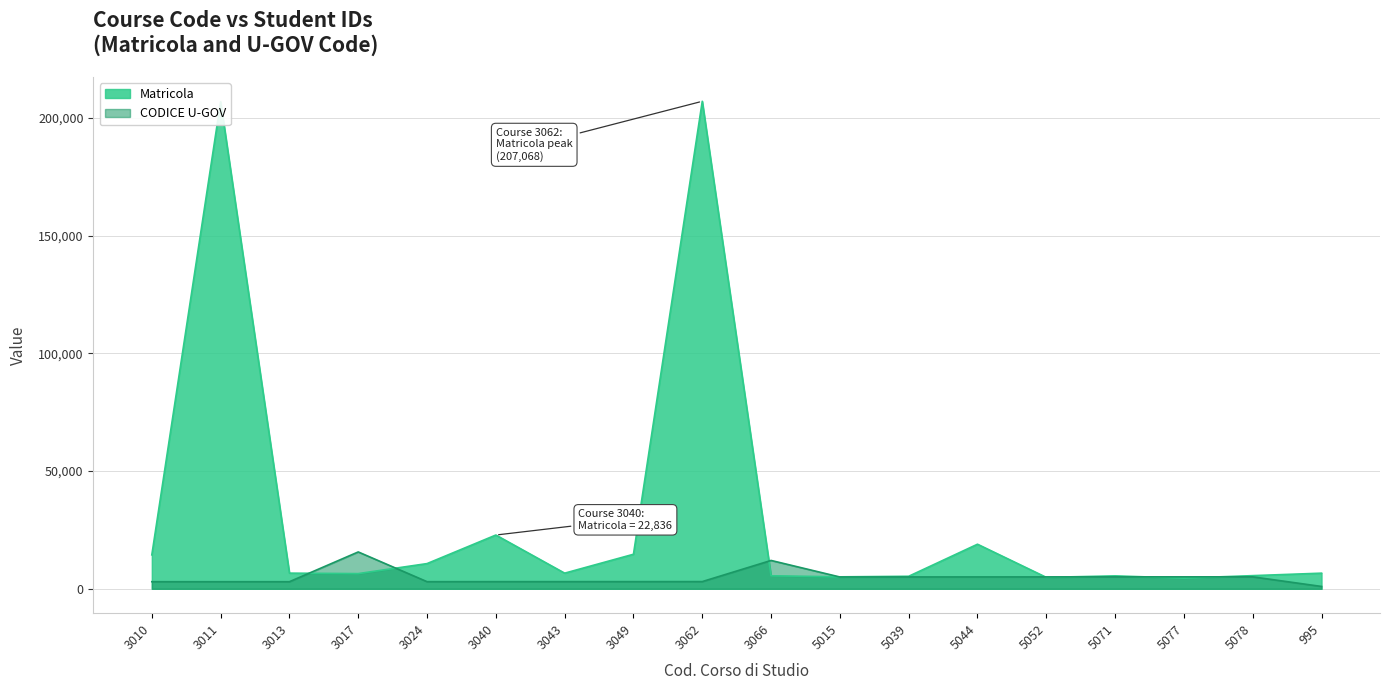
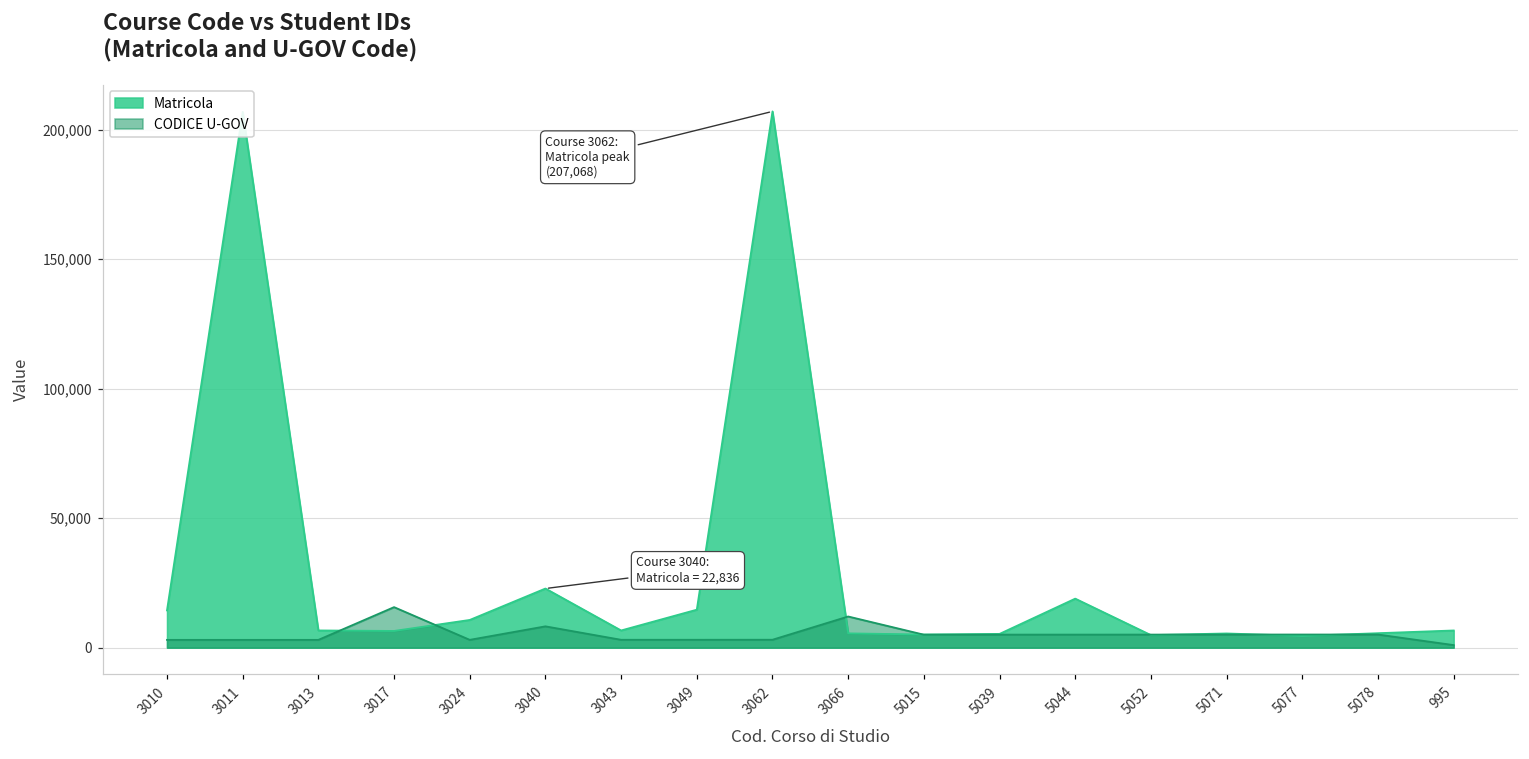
CODICE U-GOV, 3040: 3,000 -> 8,000
